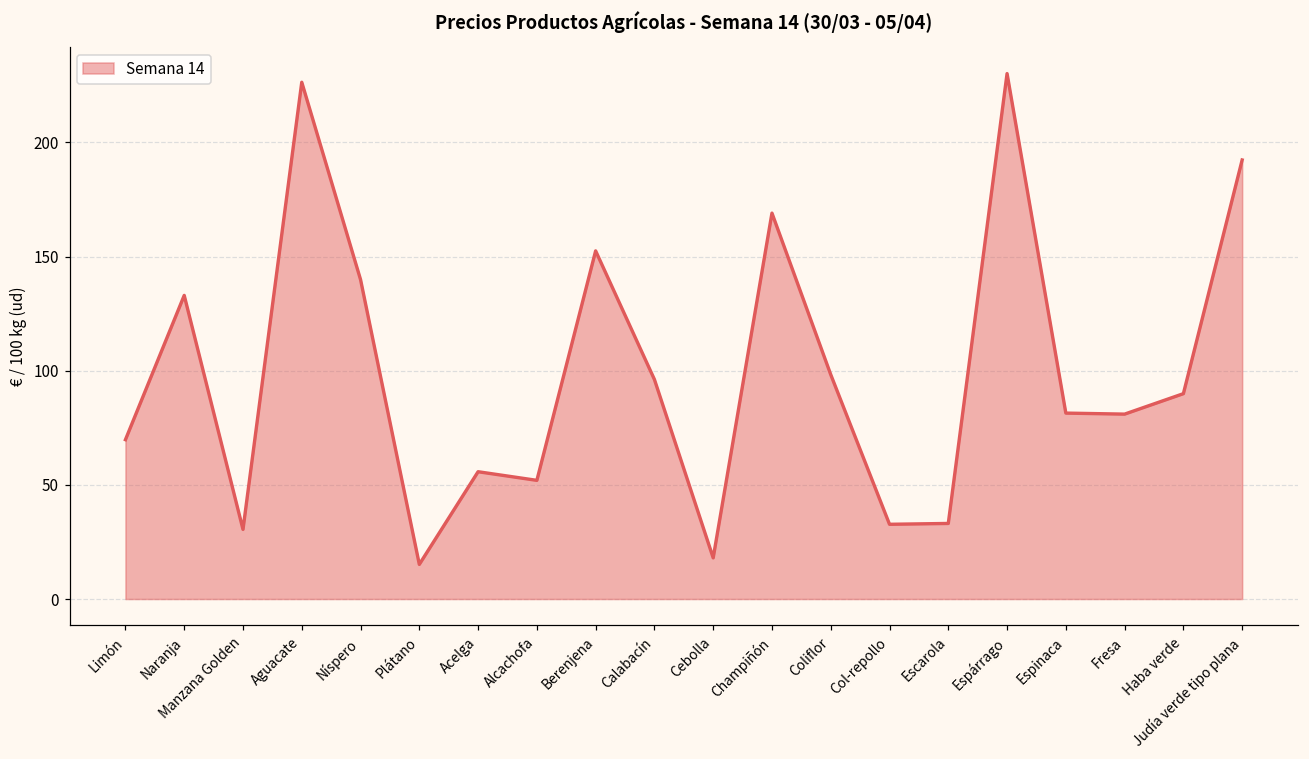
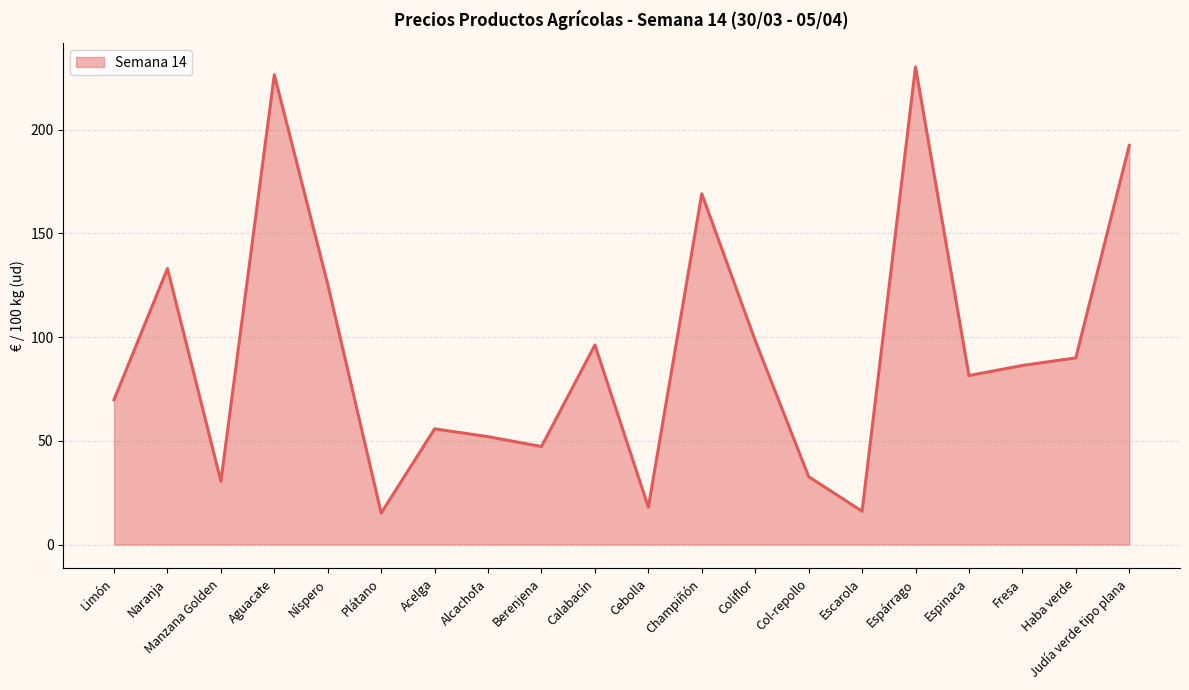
Níspero: 140 -> 125
Berenjena: 153 -> 47
Escarola: 33 -> 16
Fresa: 81 -> 86
